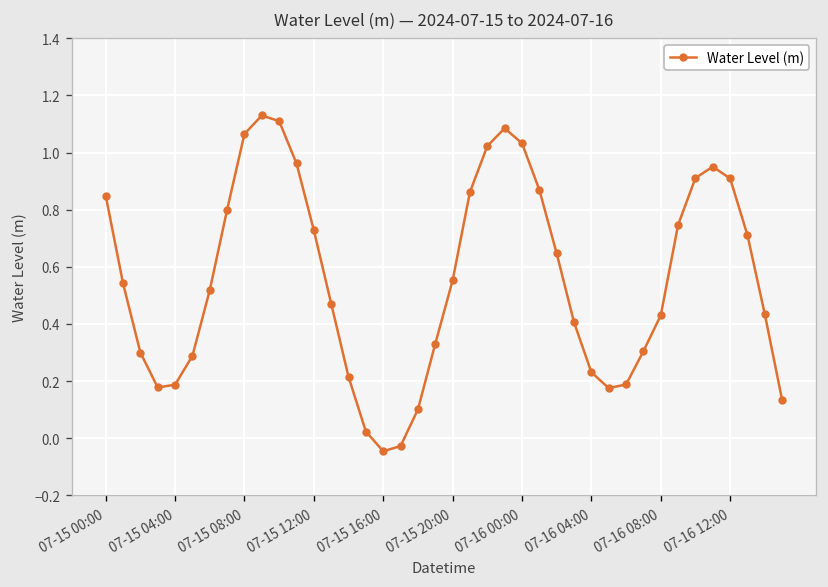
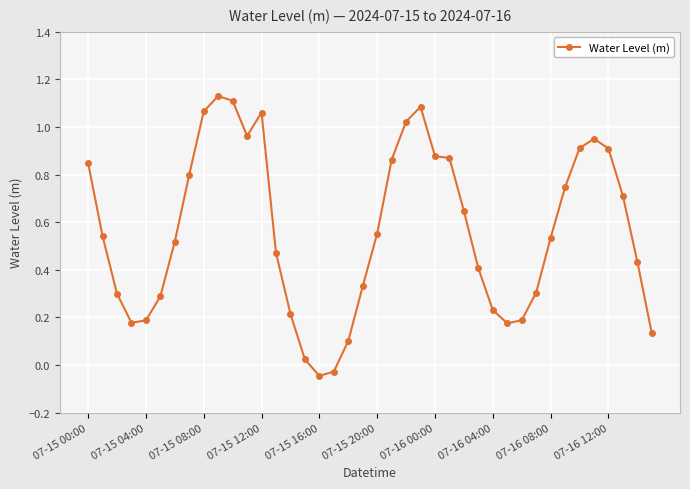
07-15 12:00: 0.73 -> 1.06
07-16 00:00: 1.03 -> 0.88
07-16 08:00: 0.43 -> 0.53
